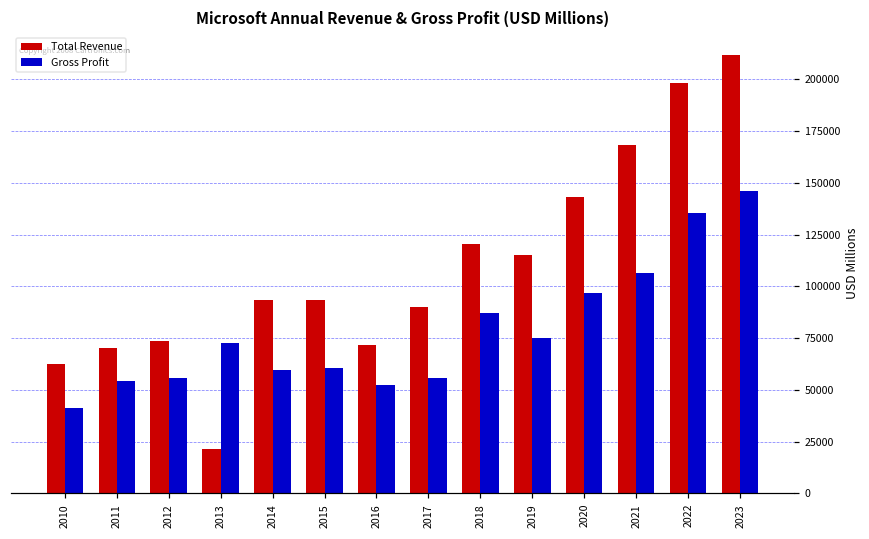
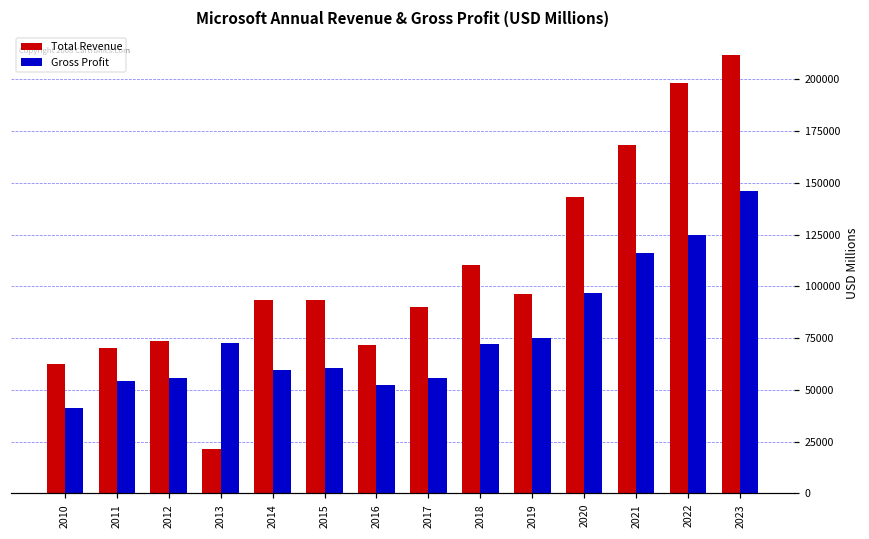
Total Revenue, 2018: 120000 -> 110000
Gross Profit, 2018: 87000 -> 72000
Total Revenue, 2019: 115000 -> 96000
Gross Profit, 2021: 106000 -> 116000
Gross Profit, 2022: 136000 -> 125000
